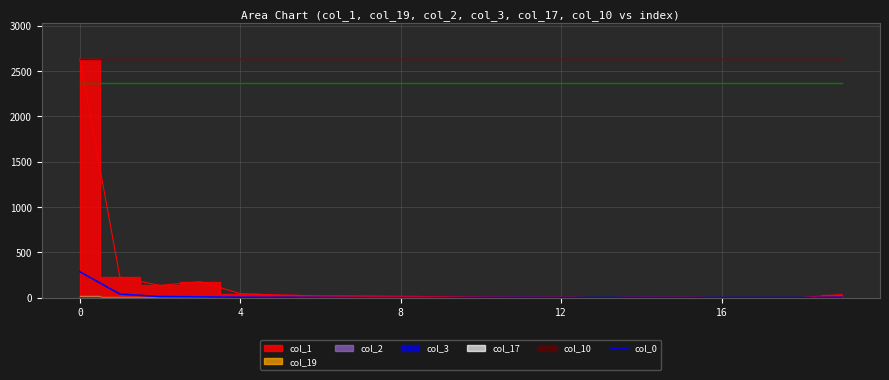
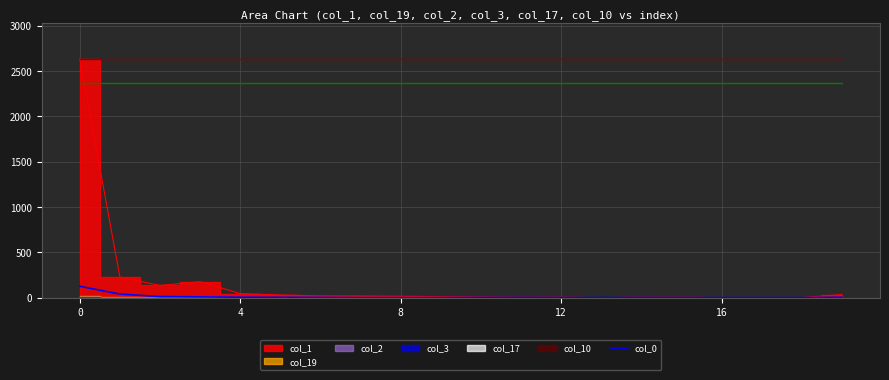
col_0, 0: 300 -> 100
